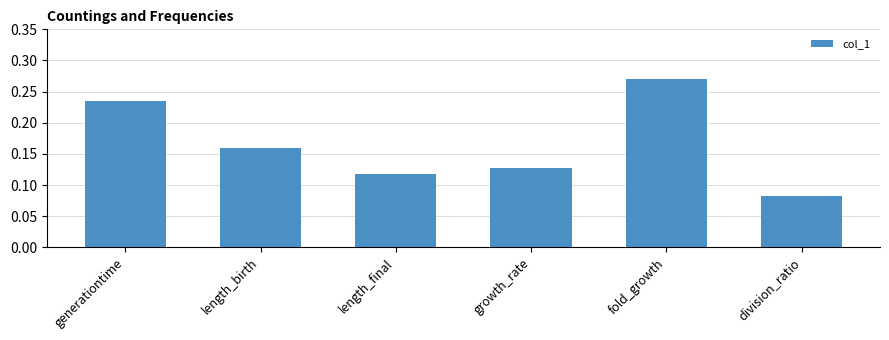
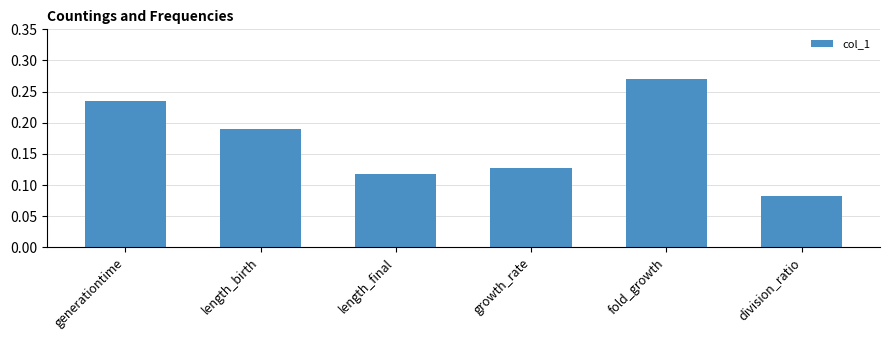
length_birth: 0.16 -> 0.19
